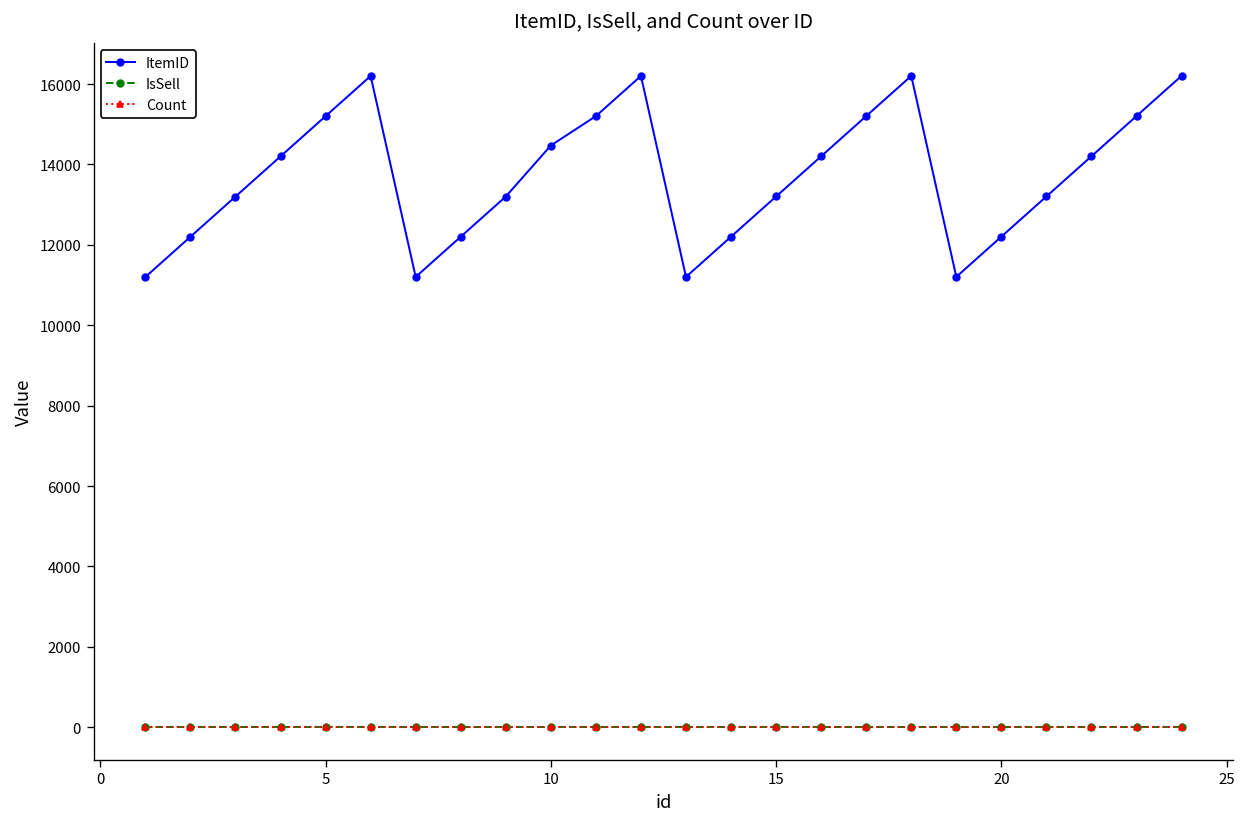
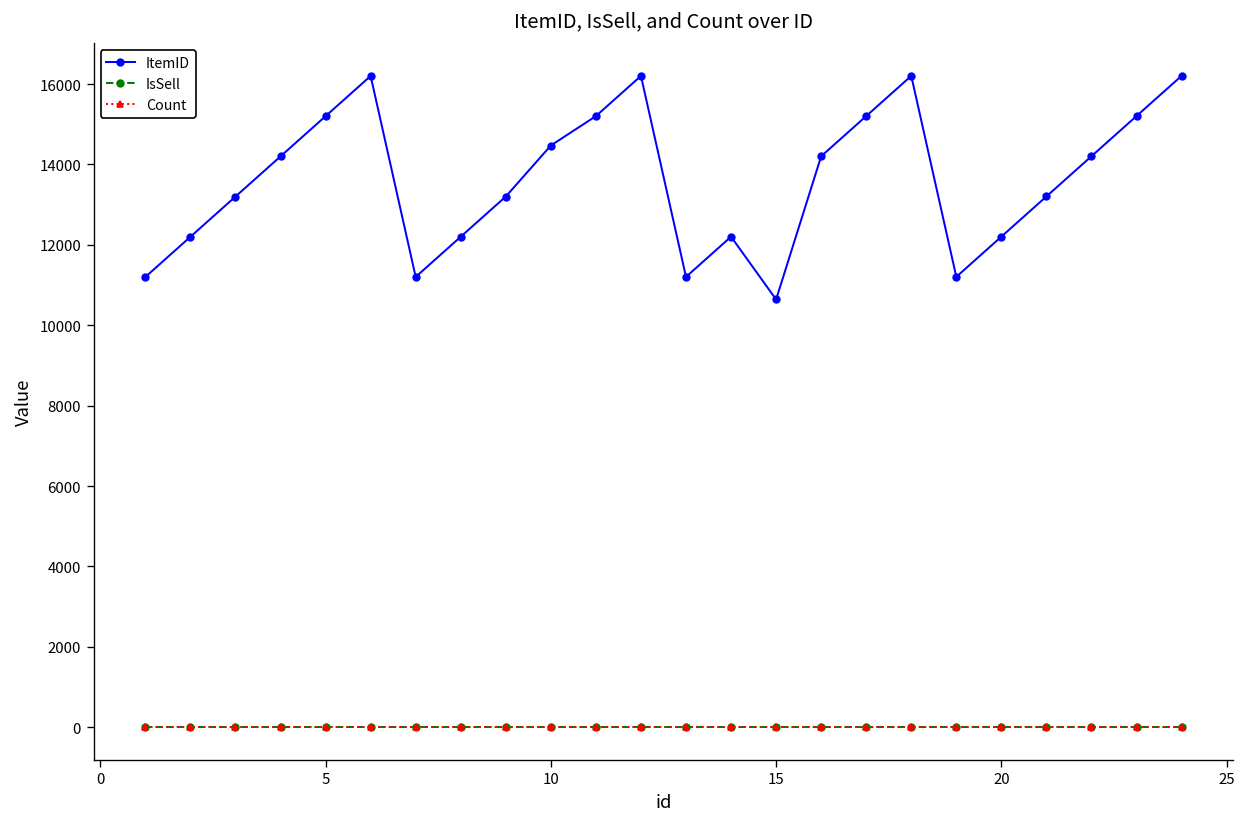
ItemID, 15: 13200 -> 10600
